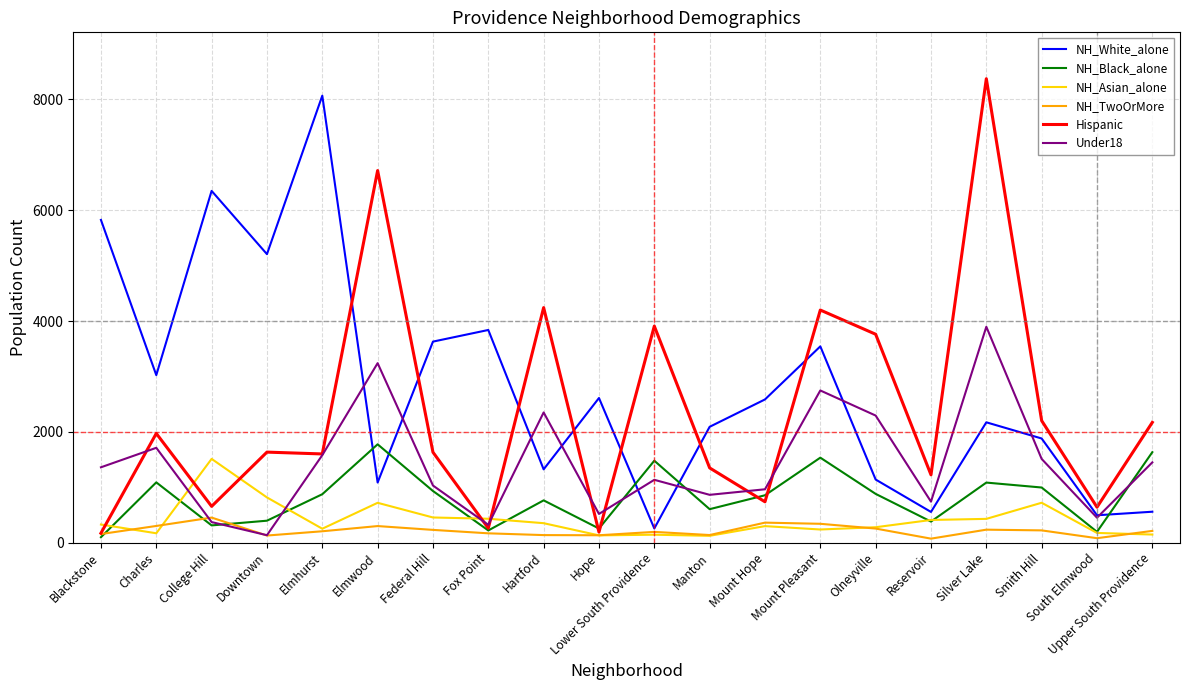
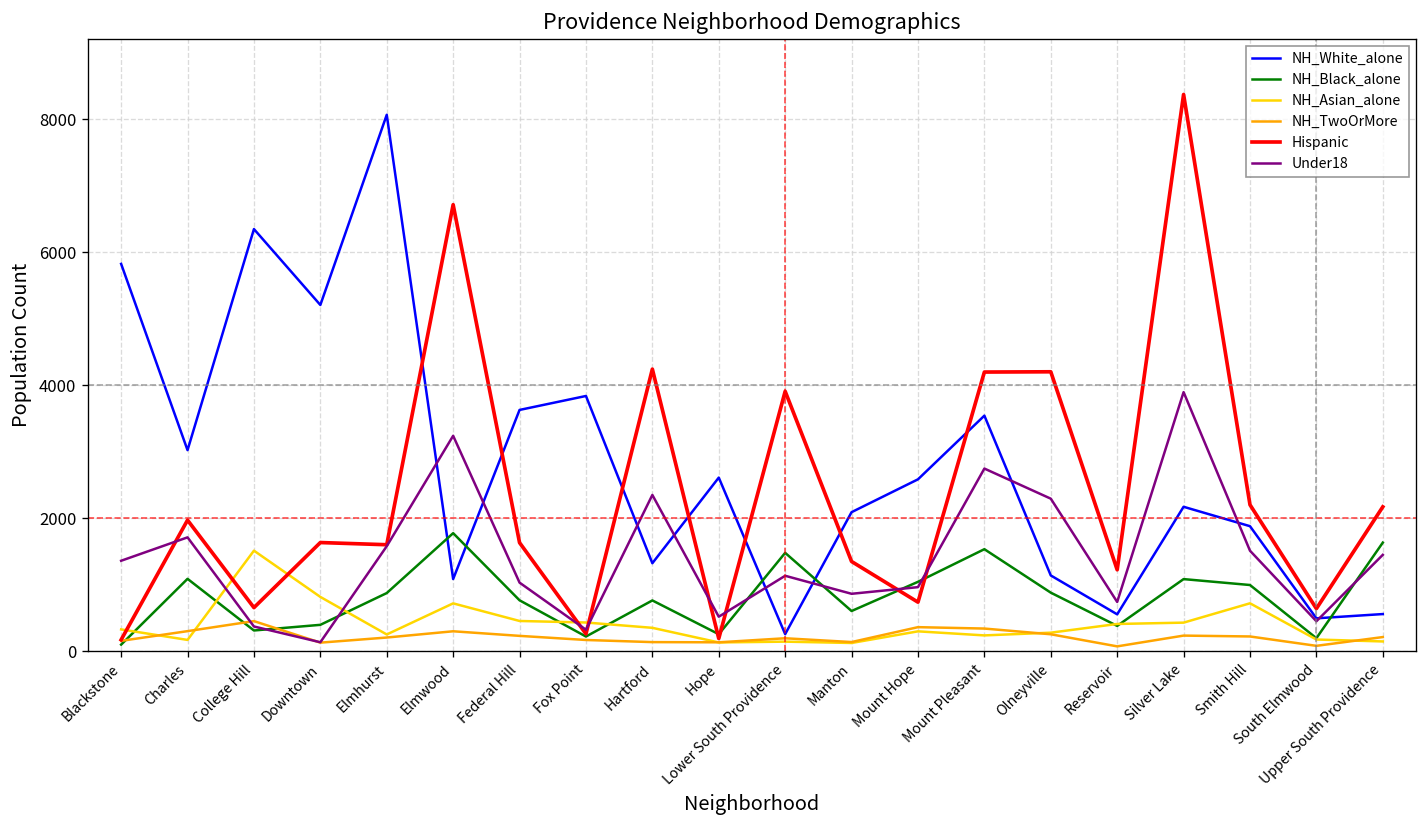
NH_Black_alone, Federal Hill: 900 -> 800
NH_Black_alone, Mount Hope: 900 -> 1000
Hispanic, Olneyville: 3800 -> 4200
